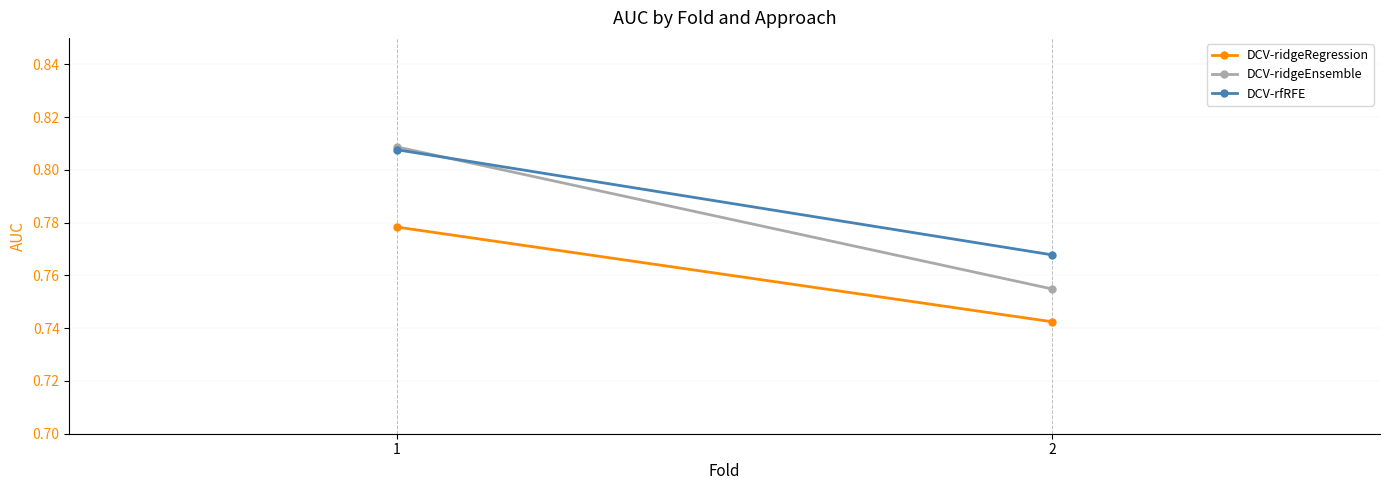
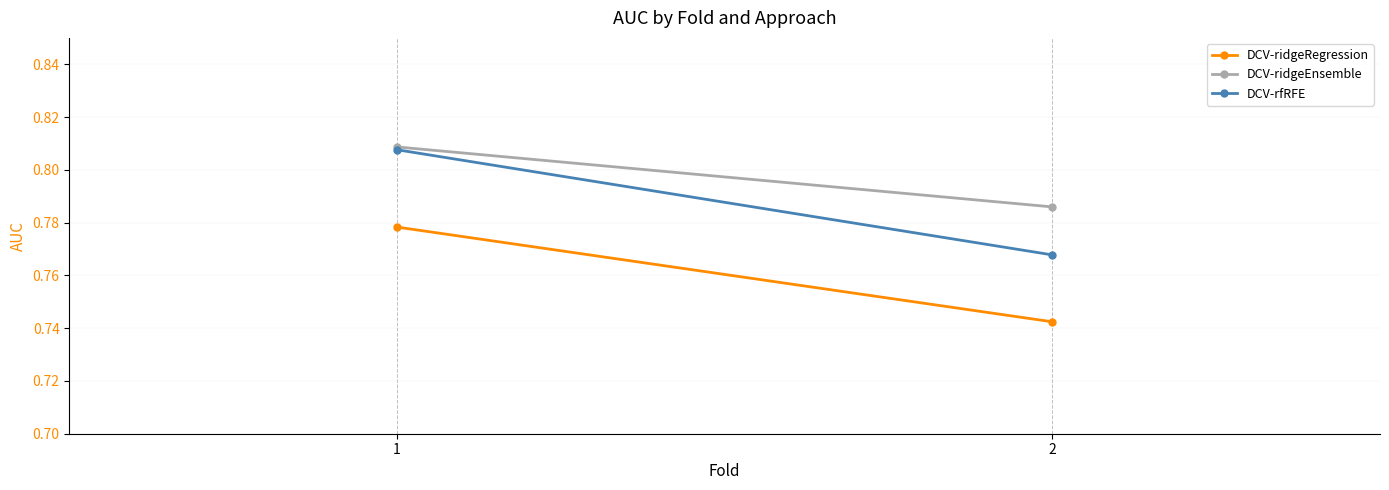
DCV-ridgeEnsemble, 2: 0.755 -> 0.786
